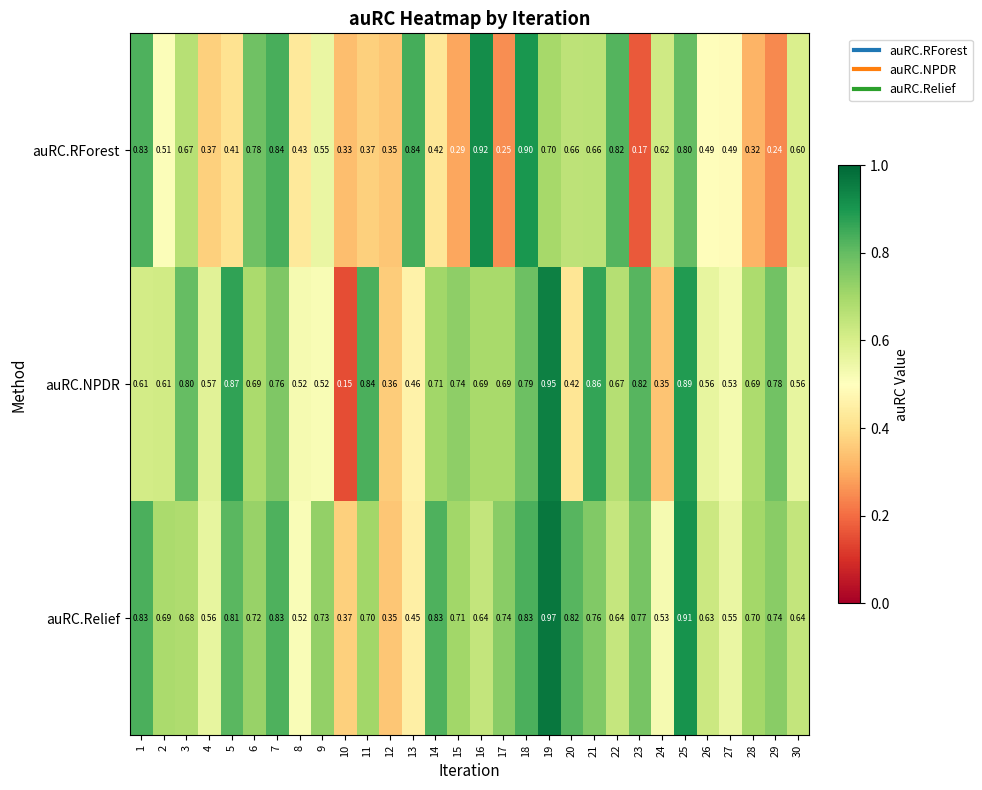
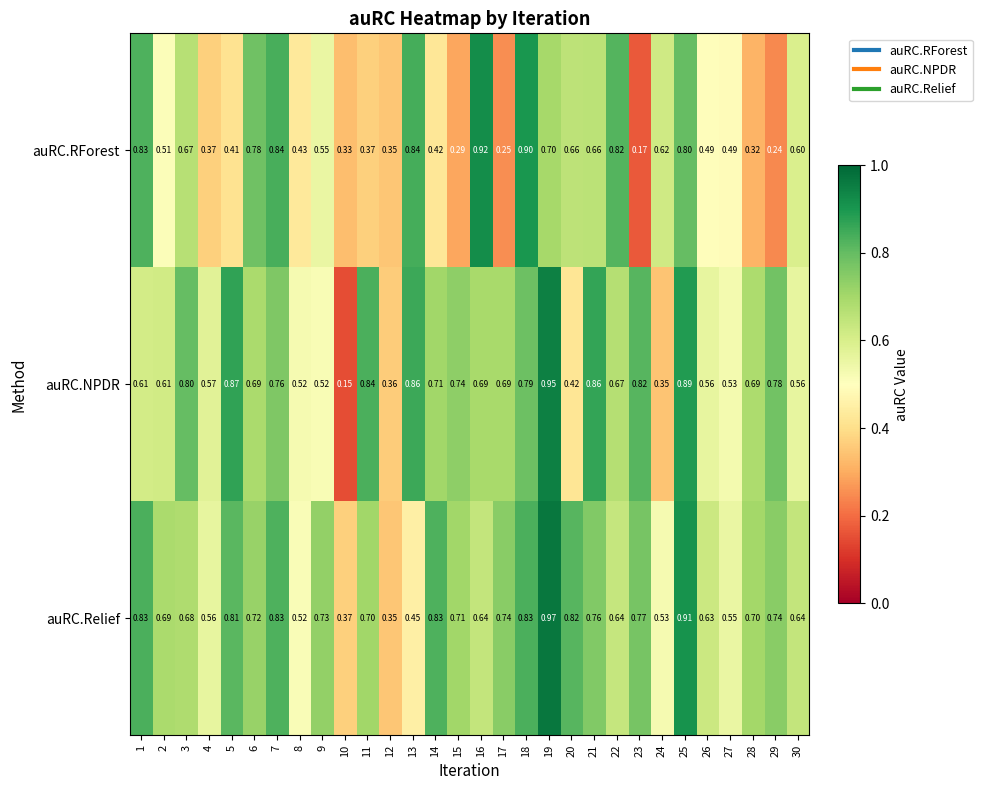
auRC.NPDR, 13: 0.46 -> 0.86
